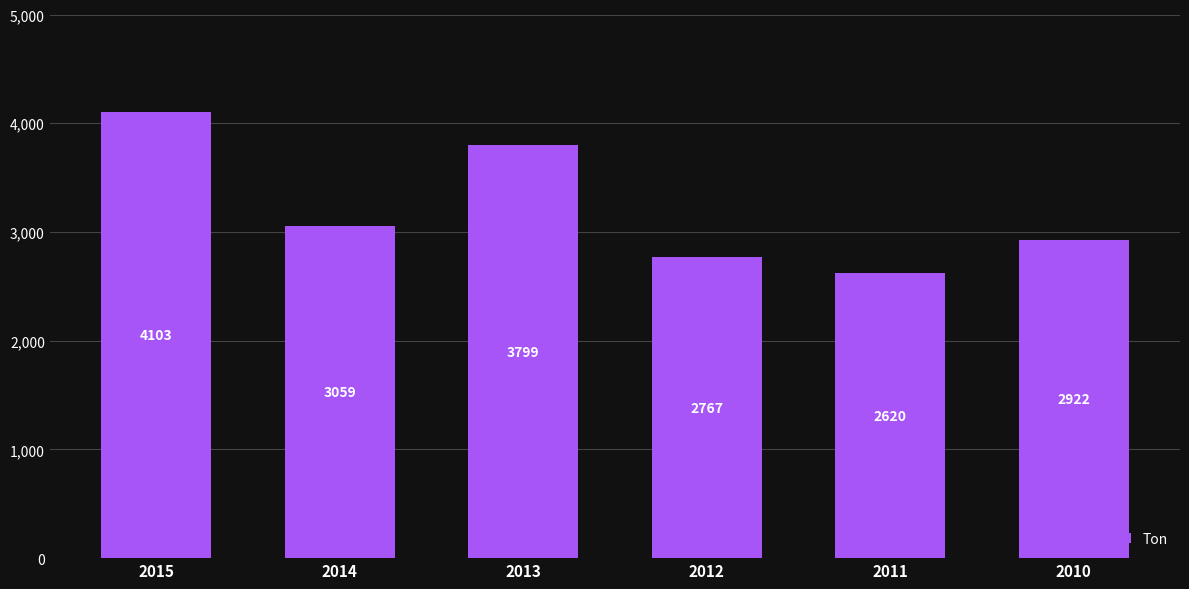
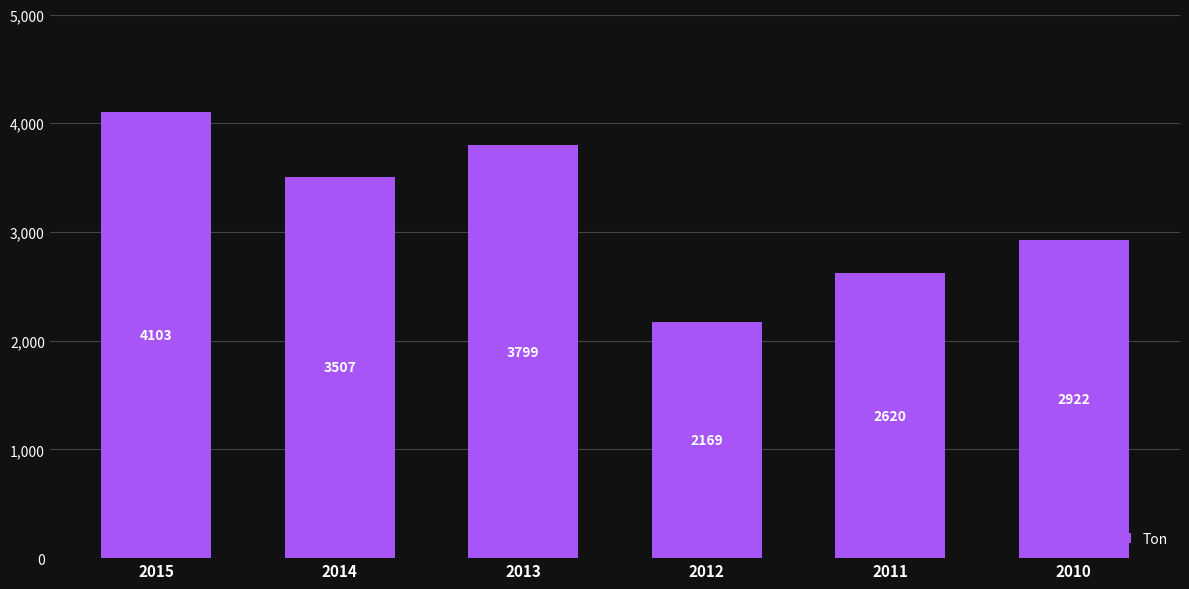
2014: 3059 -> 3507
2012: 2767 -> 2169
